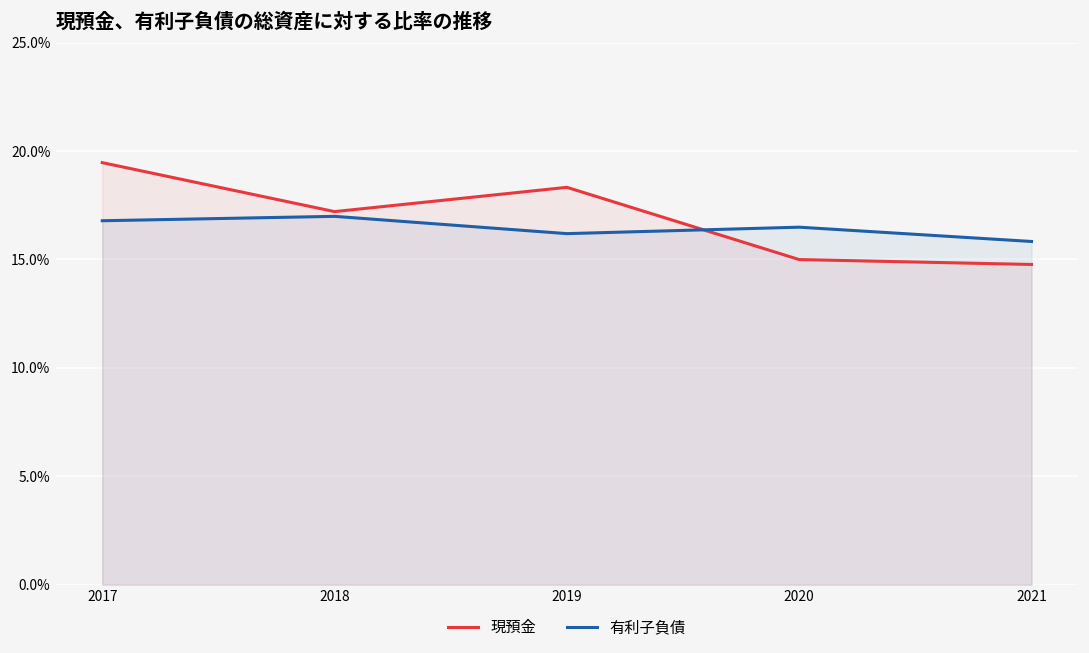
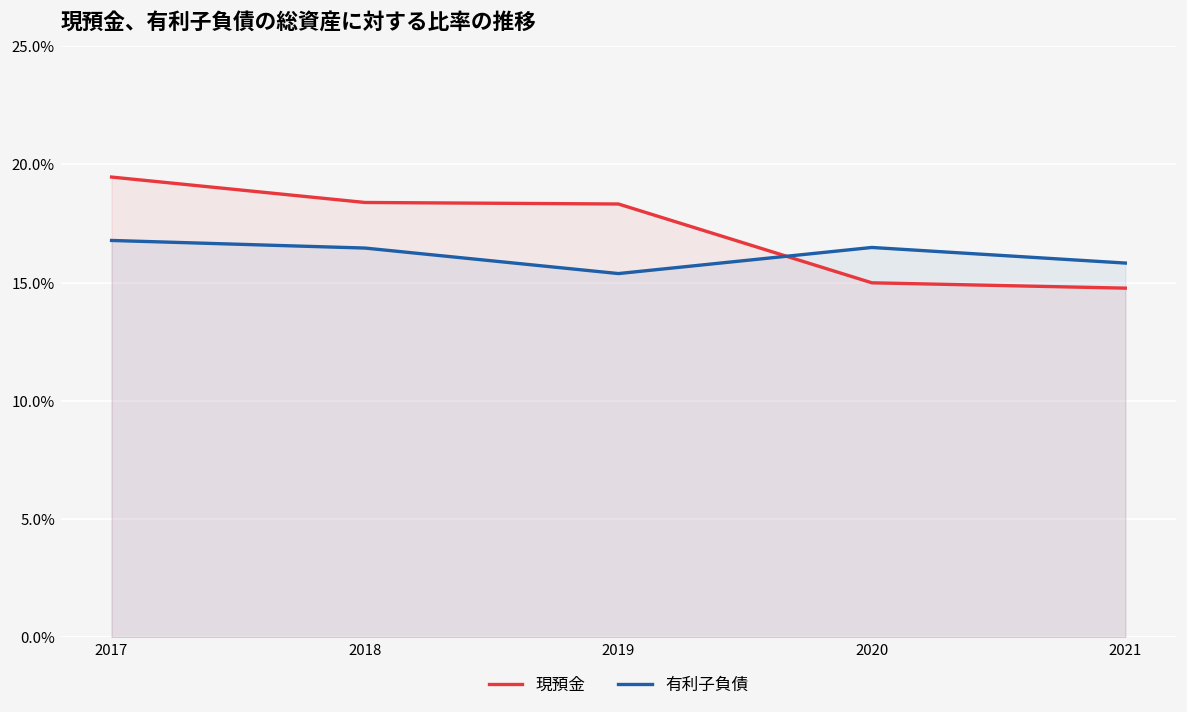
現預金, 2018: 17.2% -> 18.4%
有利子負債, 2018: 17.0% -> 16.5%
有利子負債, 2019: 16.2% -> 15.4%
